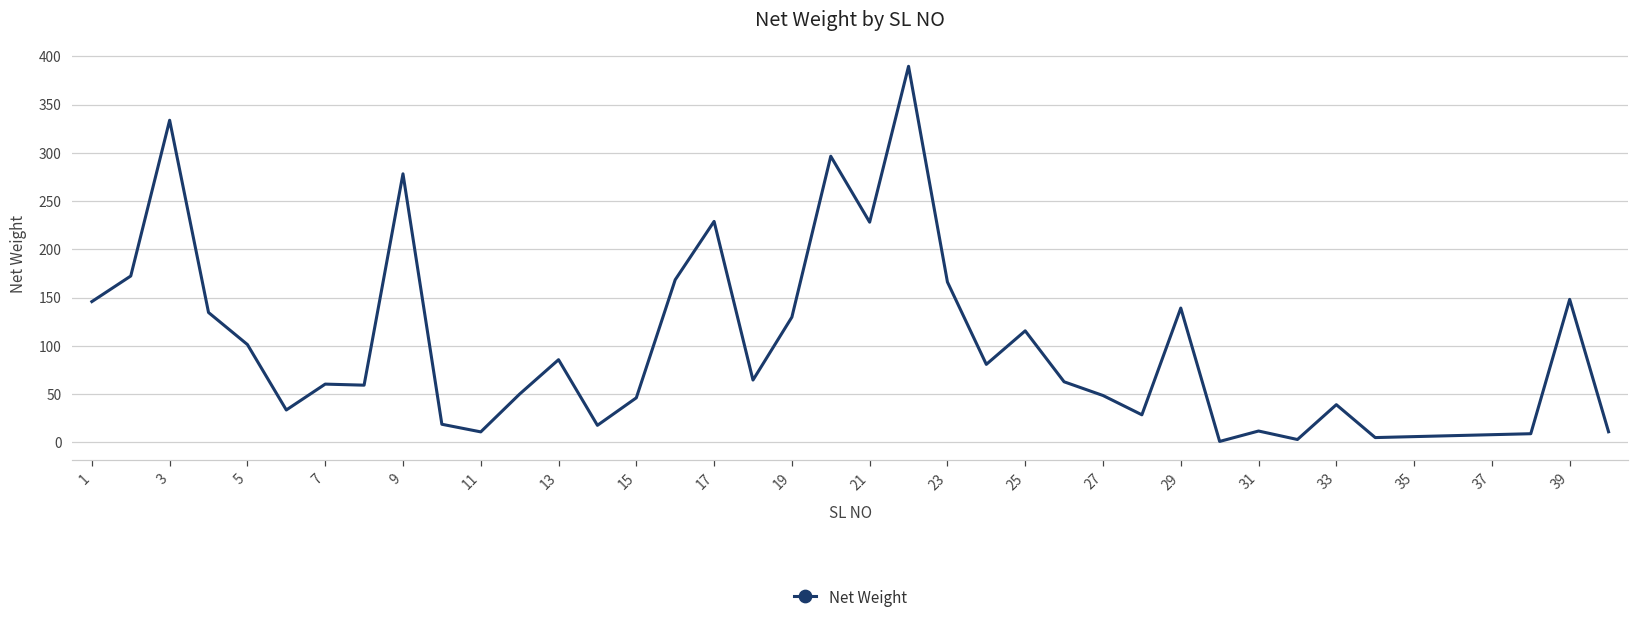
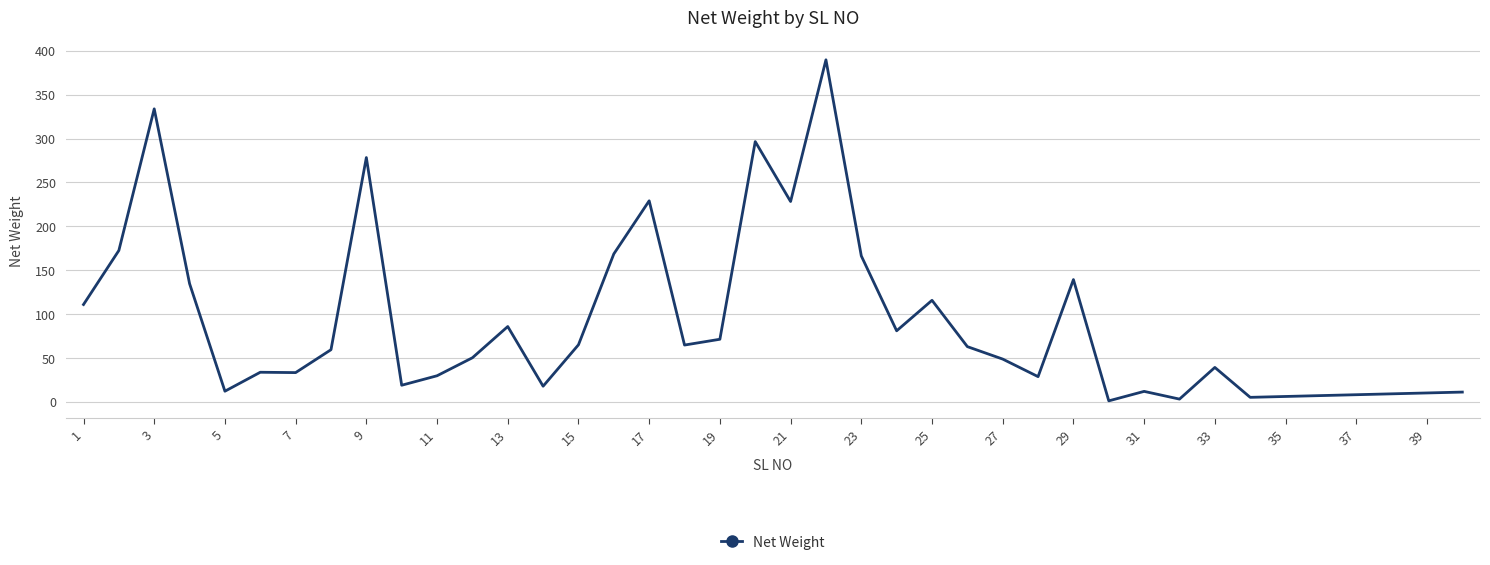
1: 150 -> 110
5: 100 -> 10
7: 60 -> 30
11: 10 -> 30
15: 50 -> 60
19: 130 -> 70
39: 150 -> 10
